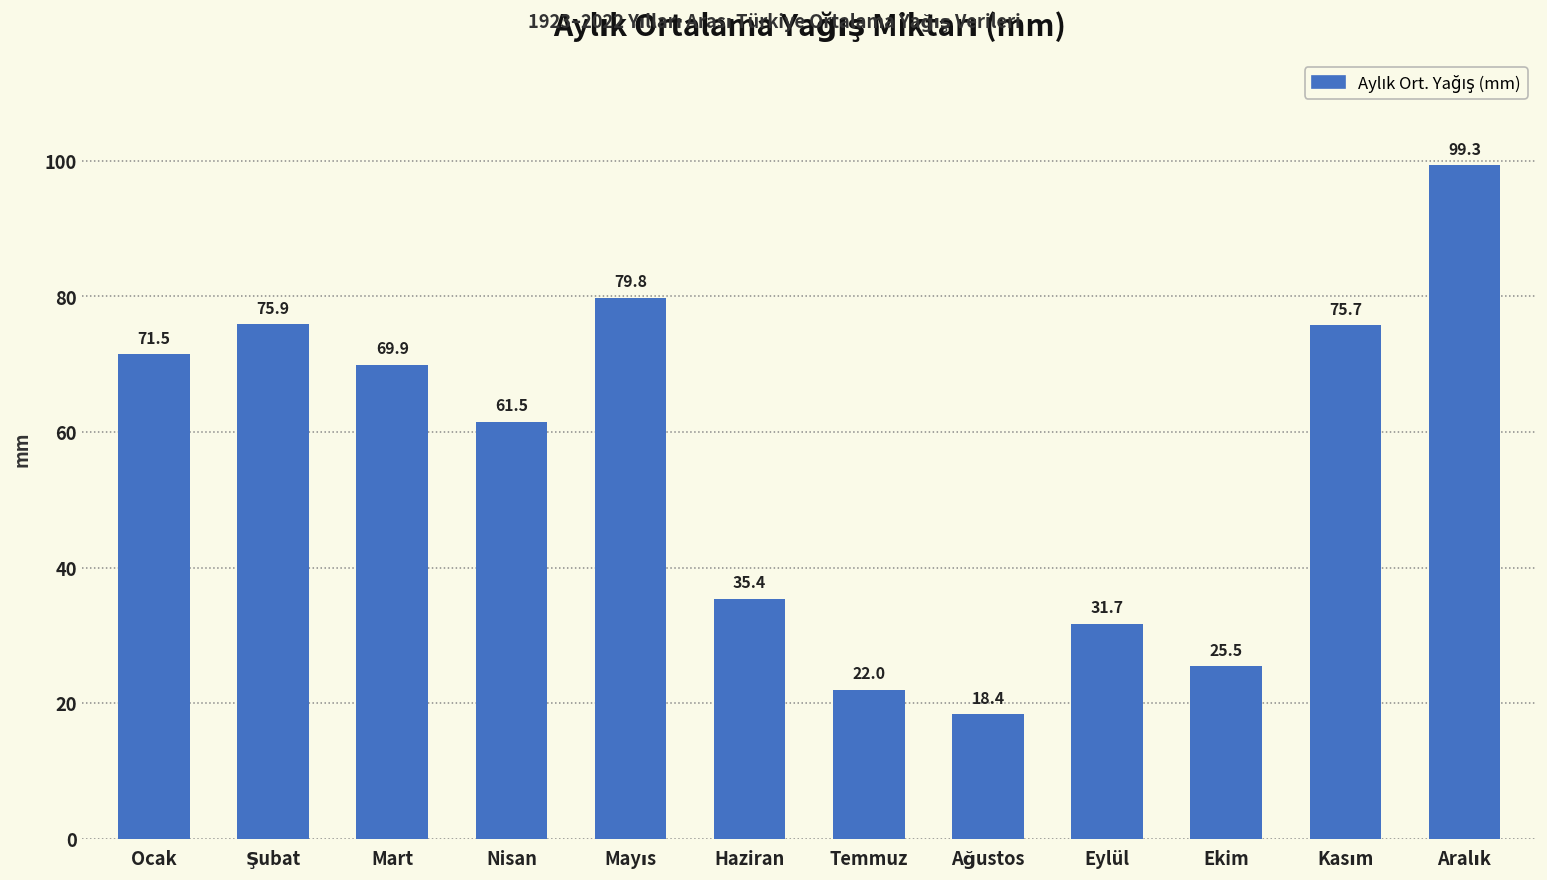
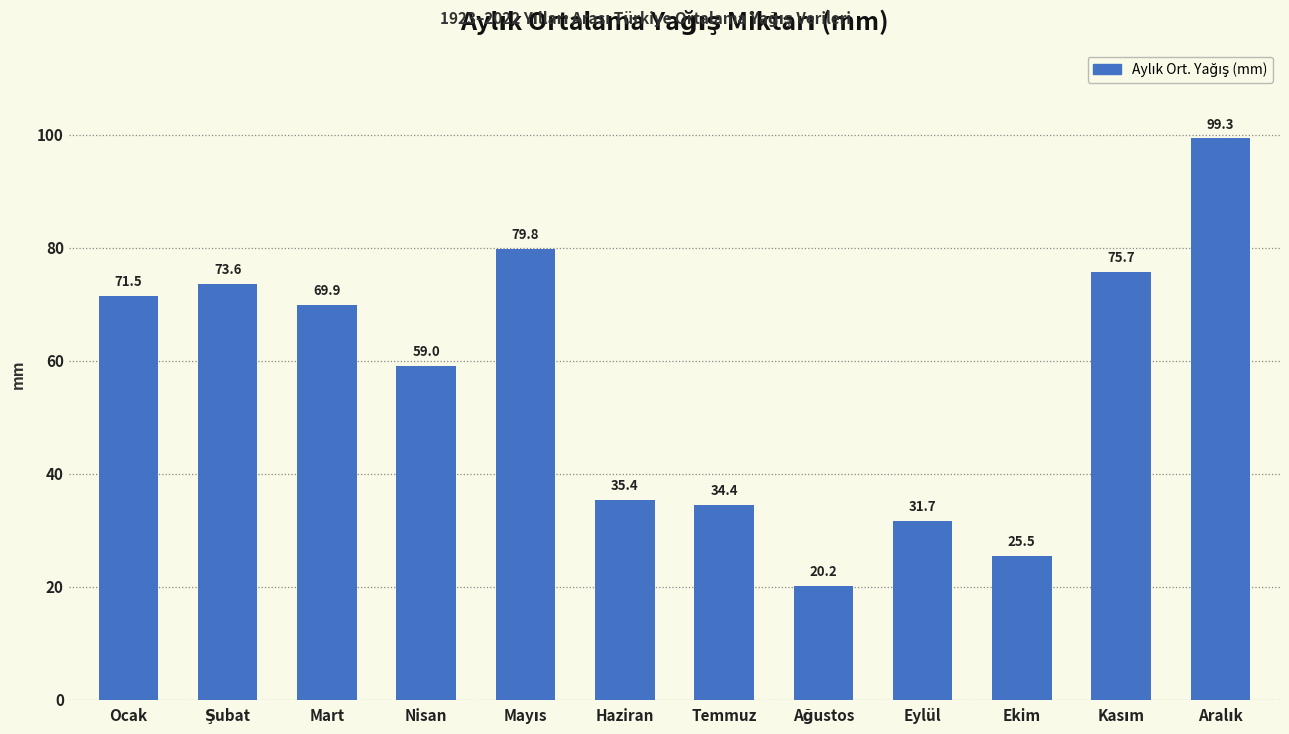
Şubat: 75.9 -> 73.6
Nisan: 61.5 -> 59.0
Temmuz: 22.0 -> 34.4
Ağustos: 18.4 -> 20.2
